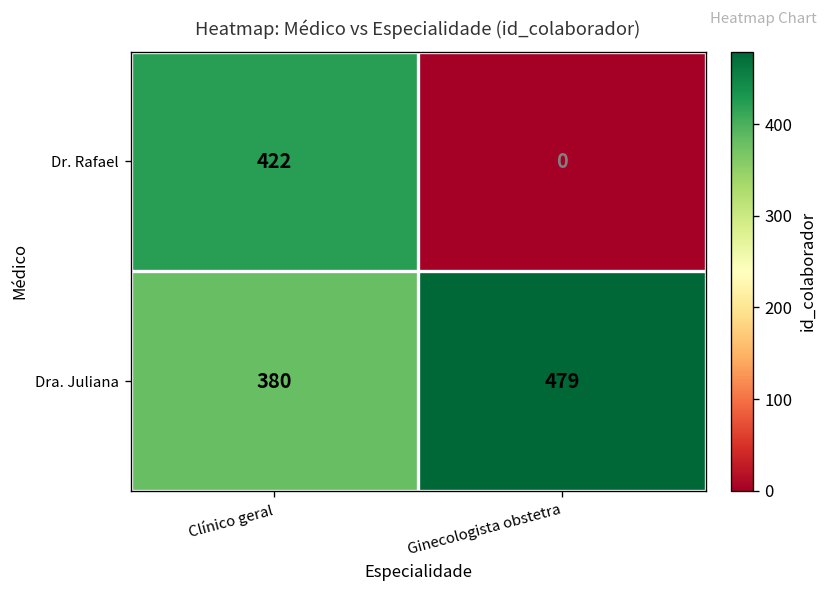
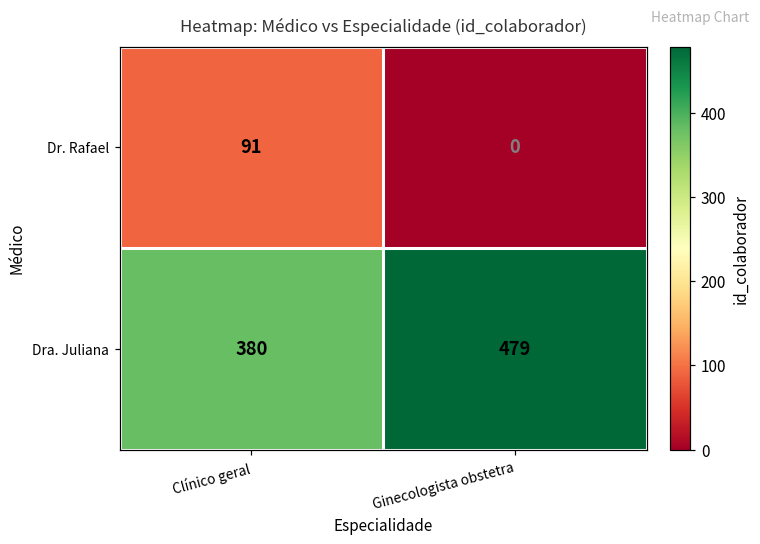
Dr. Rafael, Clínico geral: 422 -> 91
